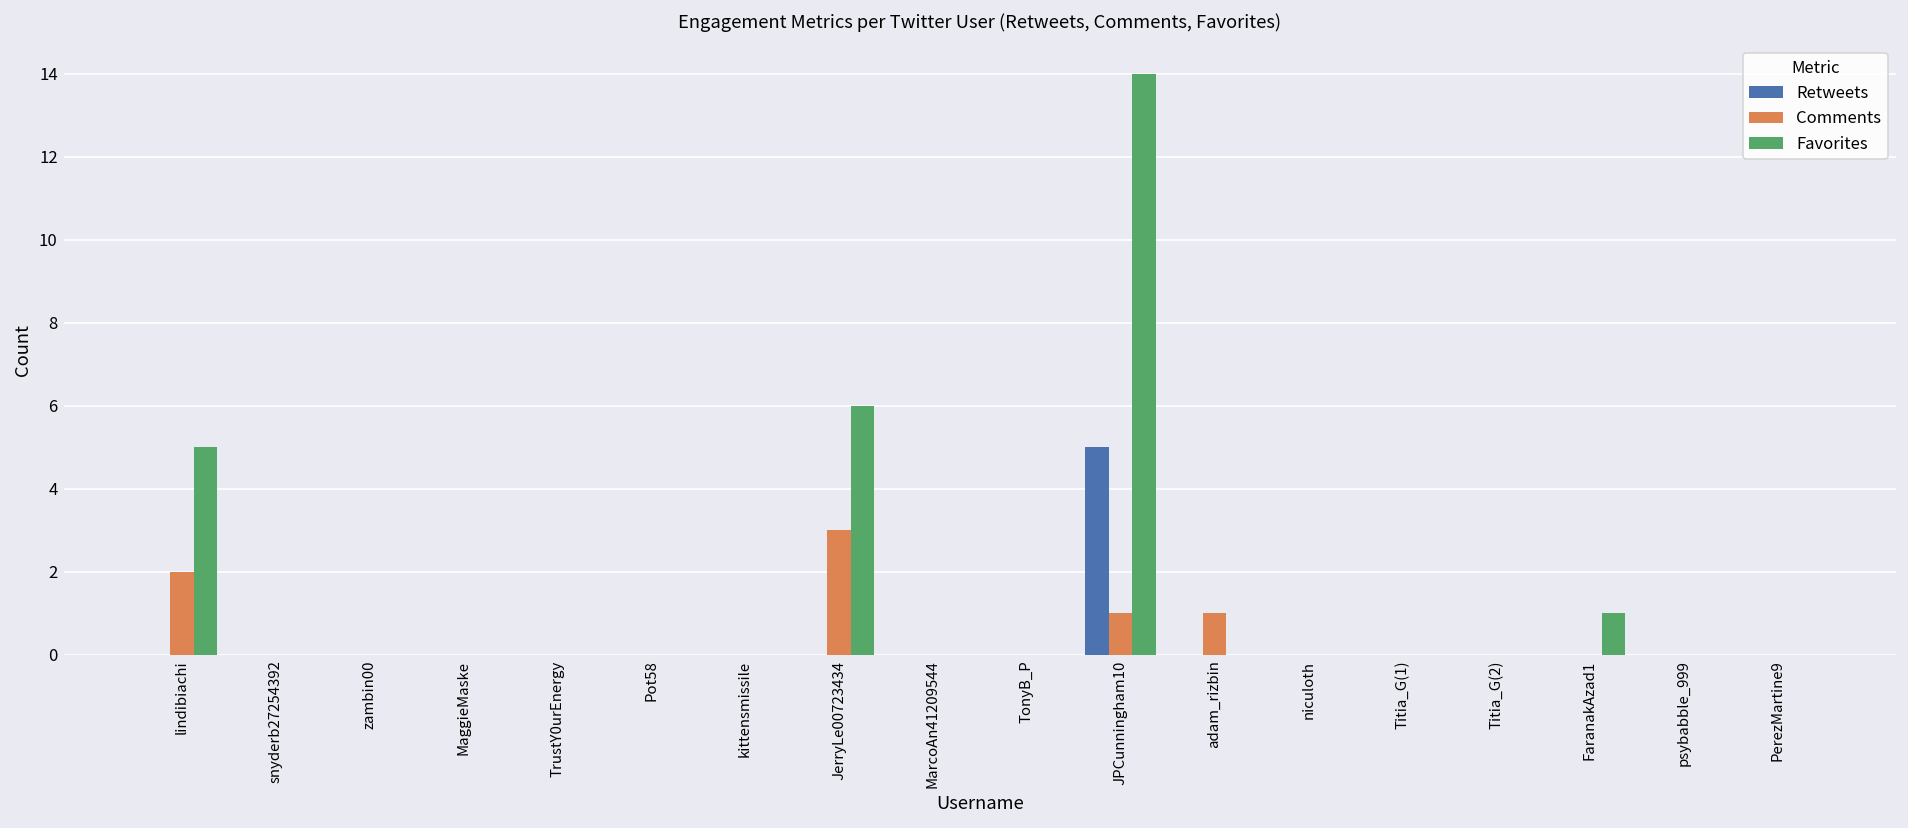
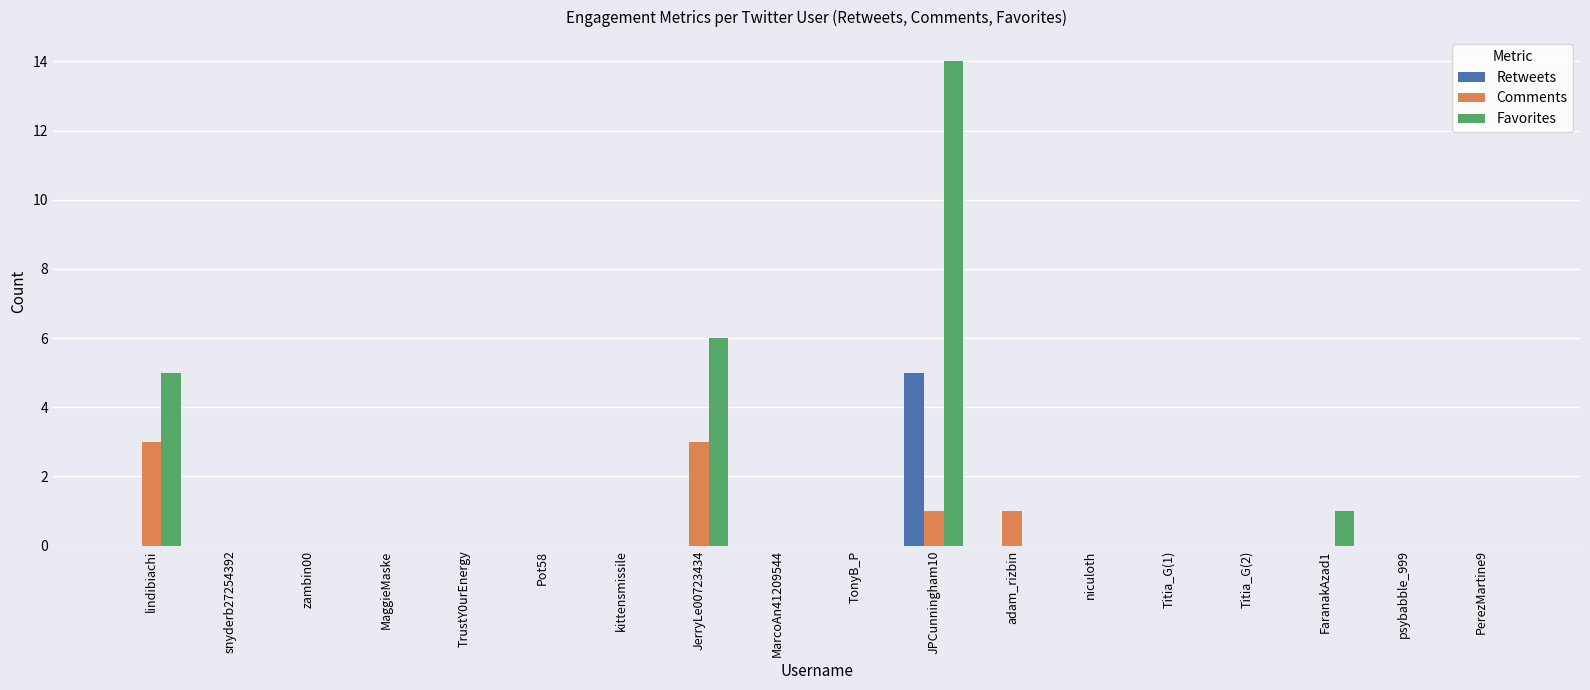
Comments, lindibiachi: 2 -> 3
